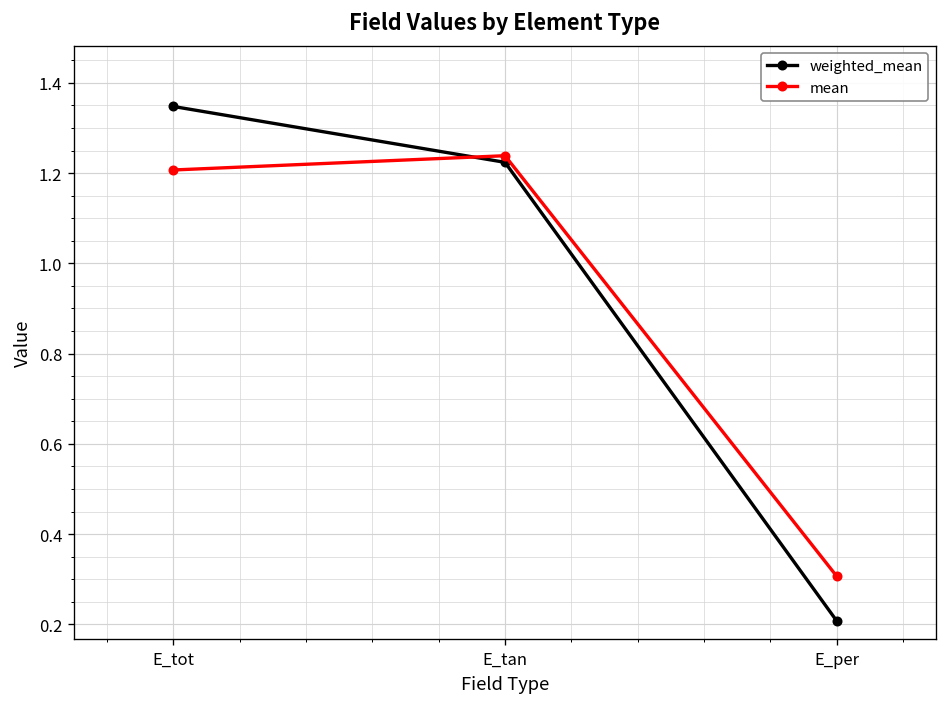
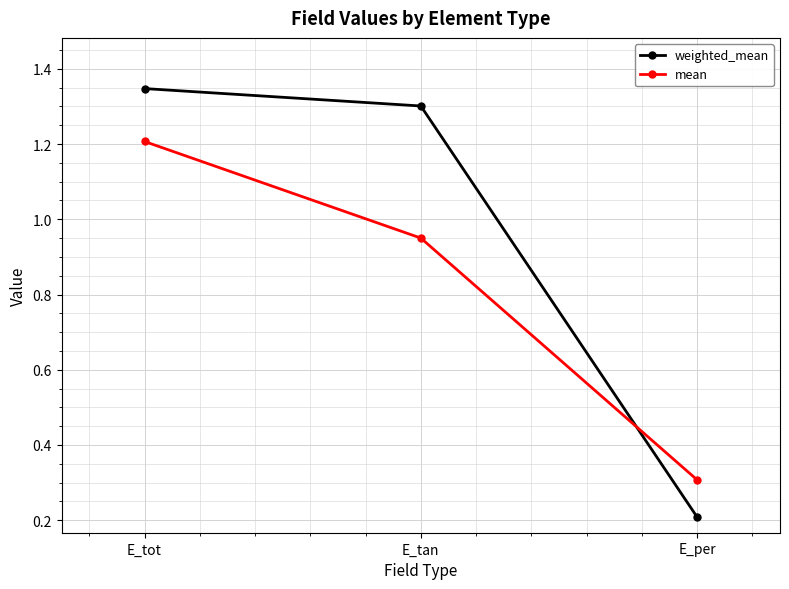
weighted_mean, E_tan: 1.22 -> 1.30
mean, E_tan: 1.24 -> 0.95
